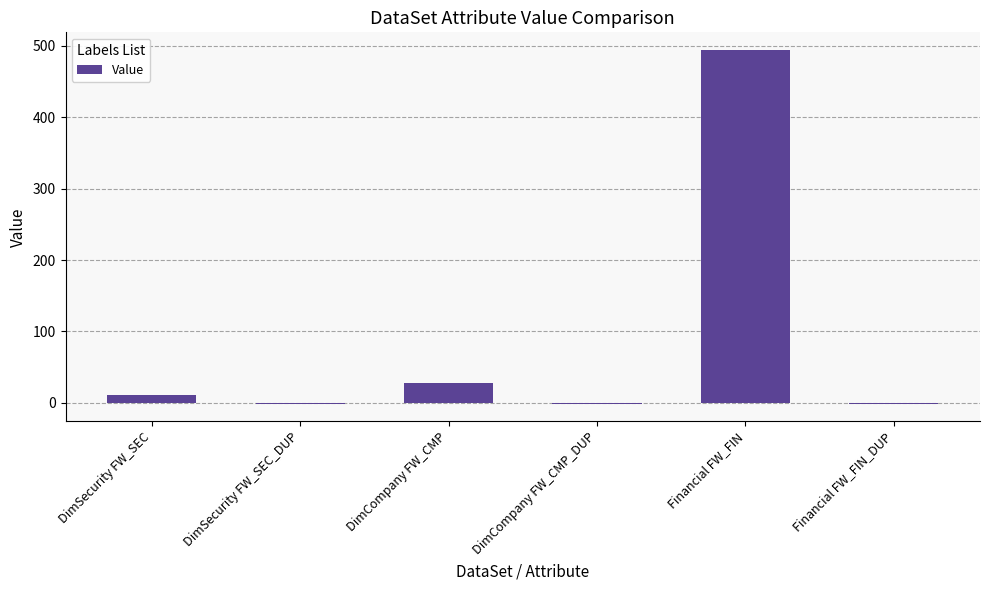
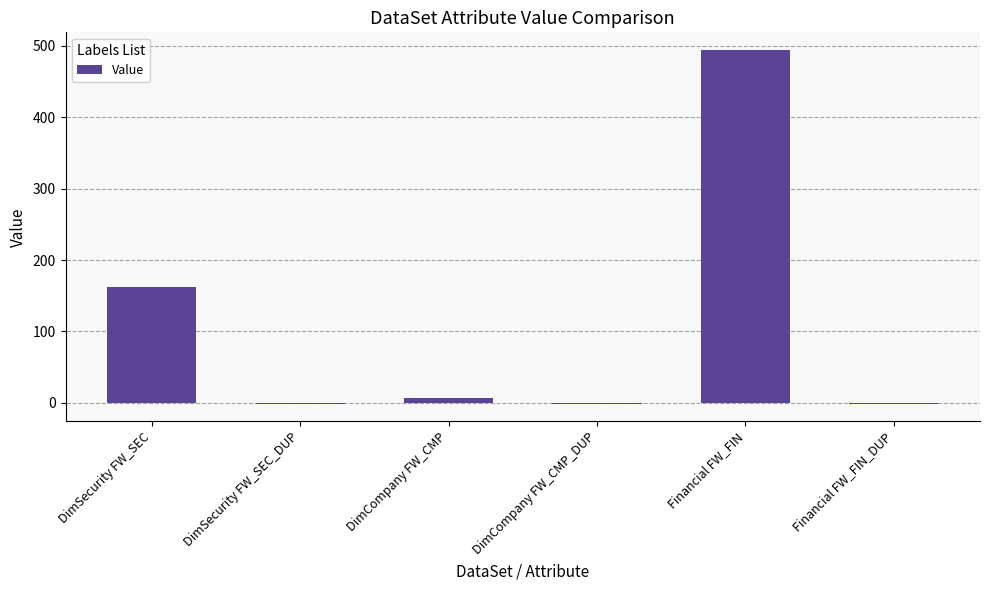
DimSecurity FW_SEC: 10 -> 160
DimCompany FW_CMP: 30 -> 10
